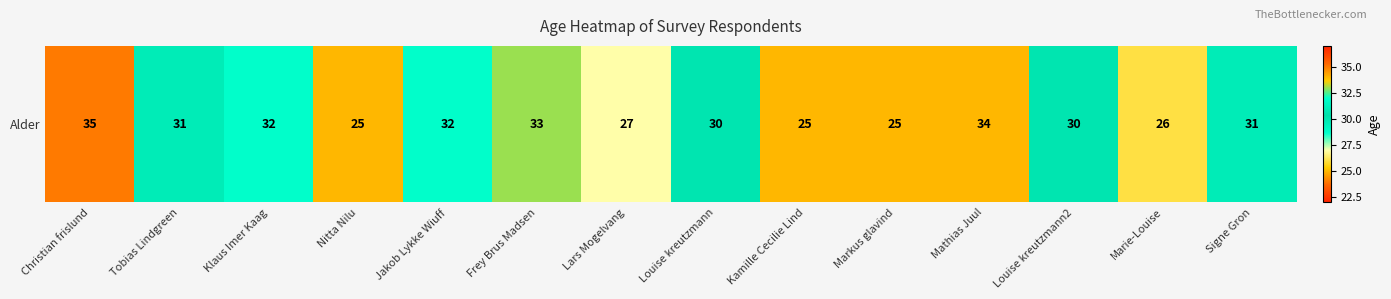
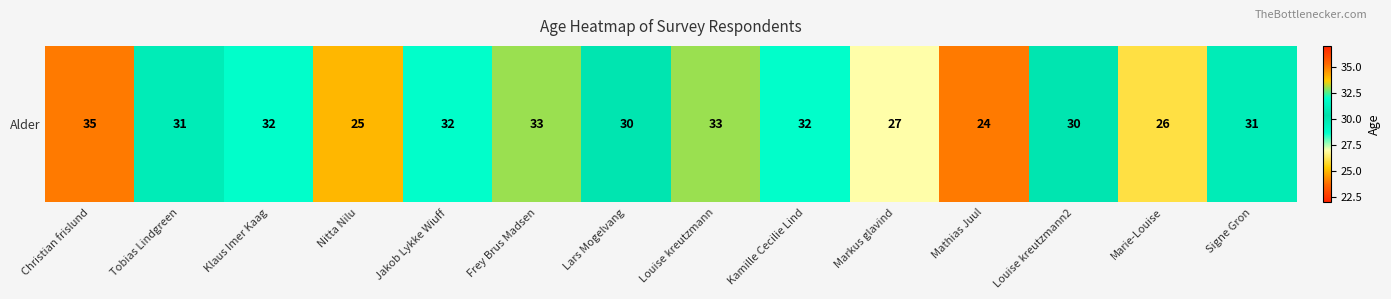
Alder, Lars Mogelvang: 27 -> 30
Alder, Louise kreutzmann: 30 -> 33
Alder, Kamille Cecilie Lind: 25 -> 32
Alder, Markus glavind: 25 -> 27
Alder, Mathias Juul: 34 -> 24
